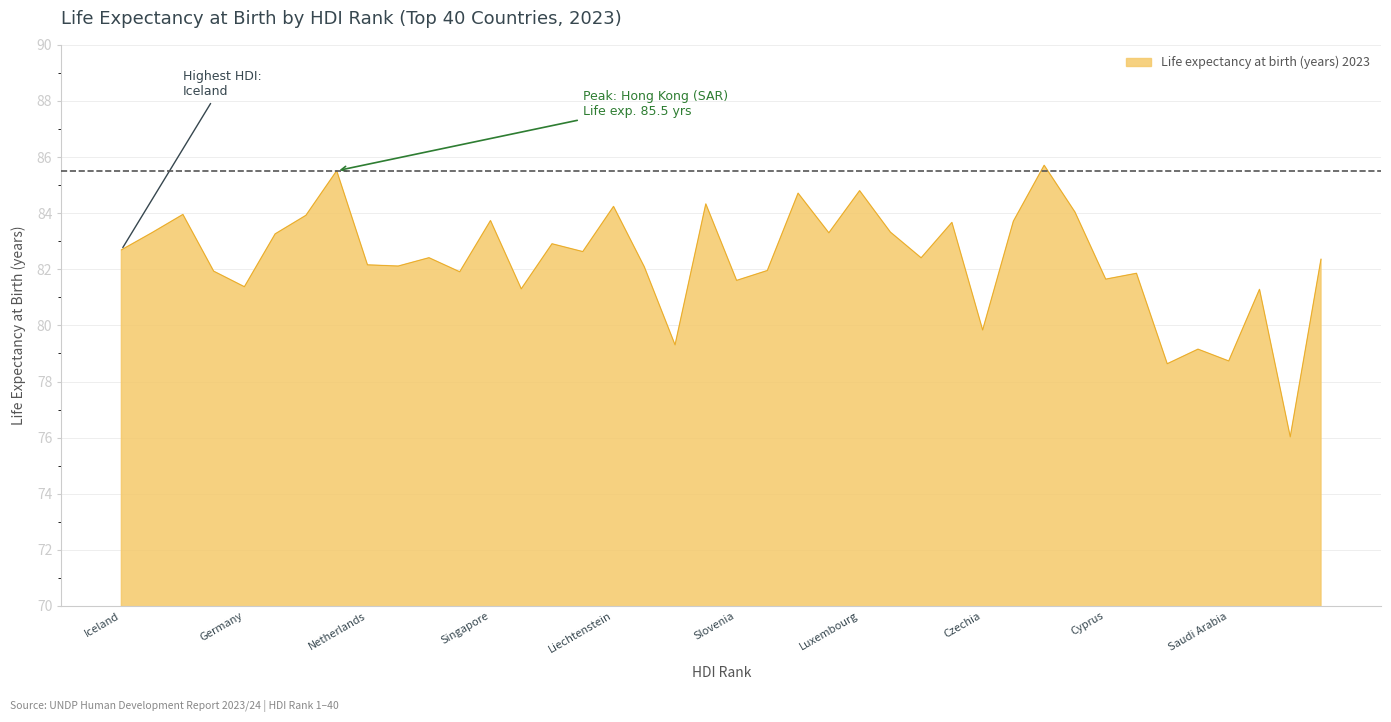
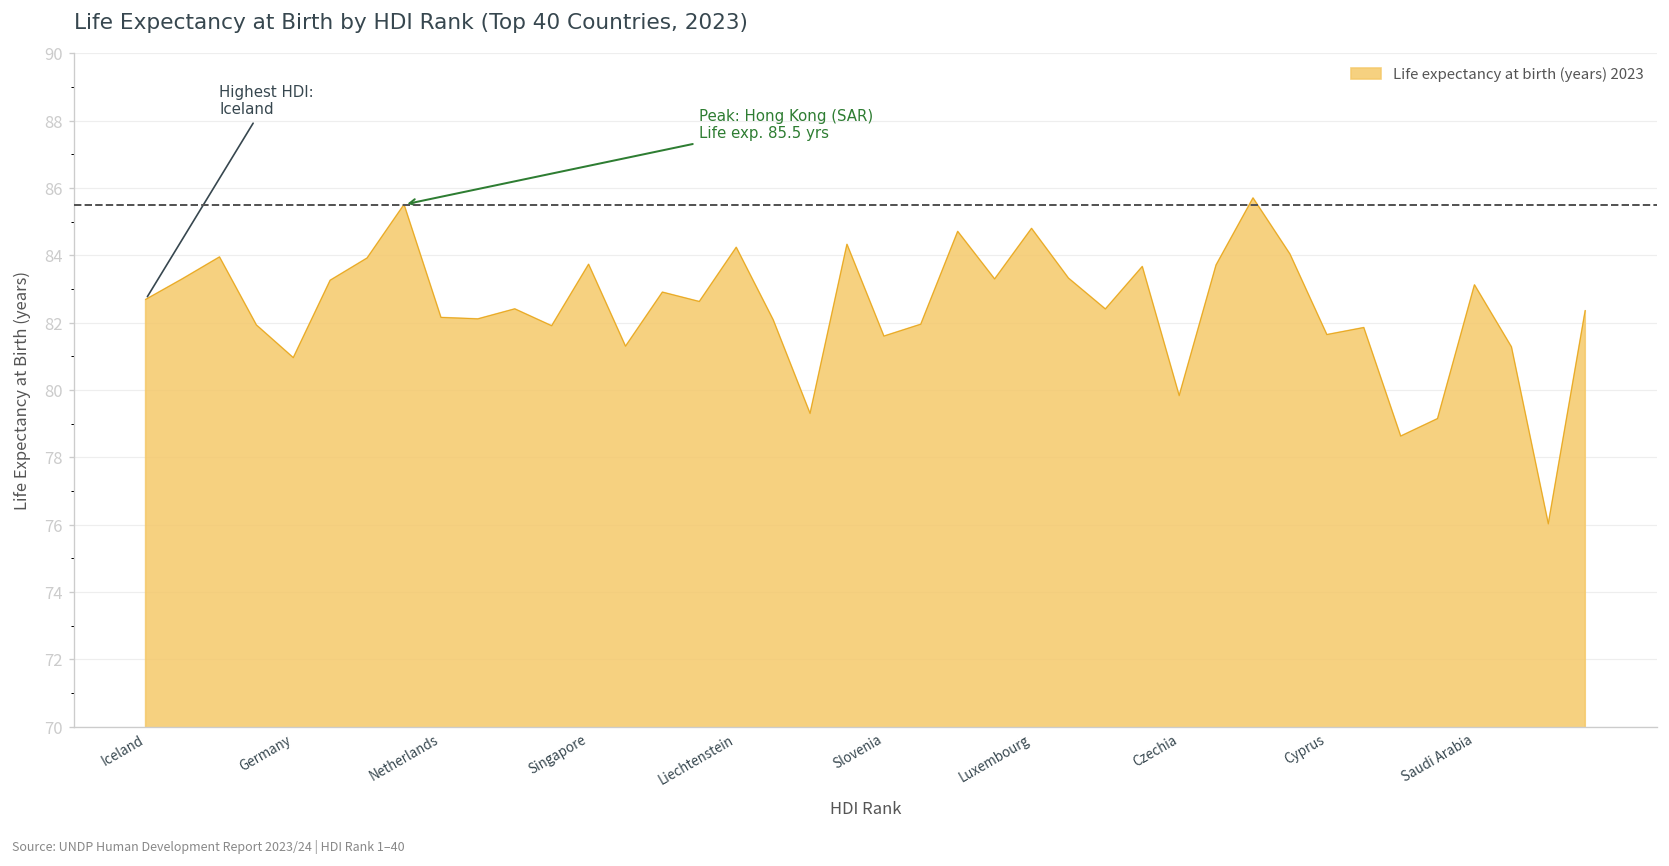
Germany: 81.4 -> 81.0
Saudi Arabia: 78.7 -> 83.1
